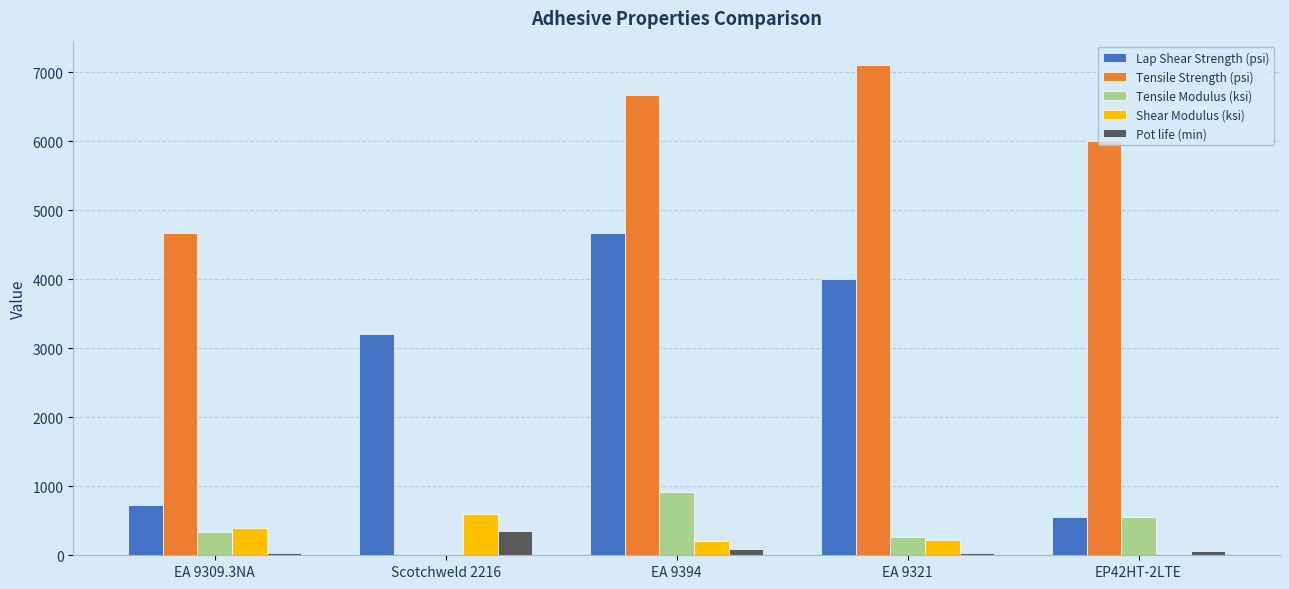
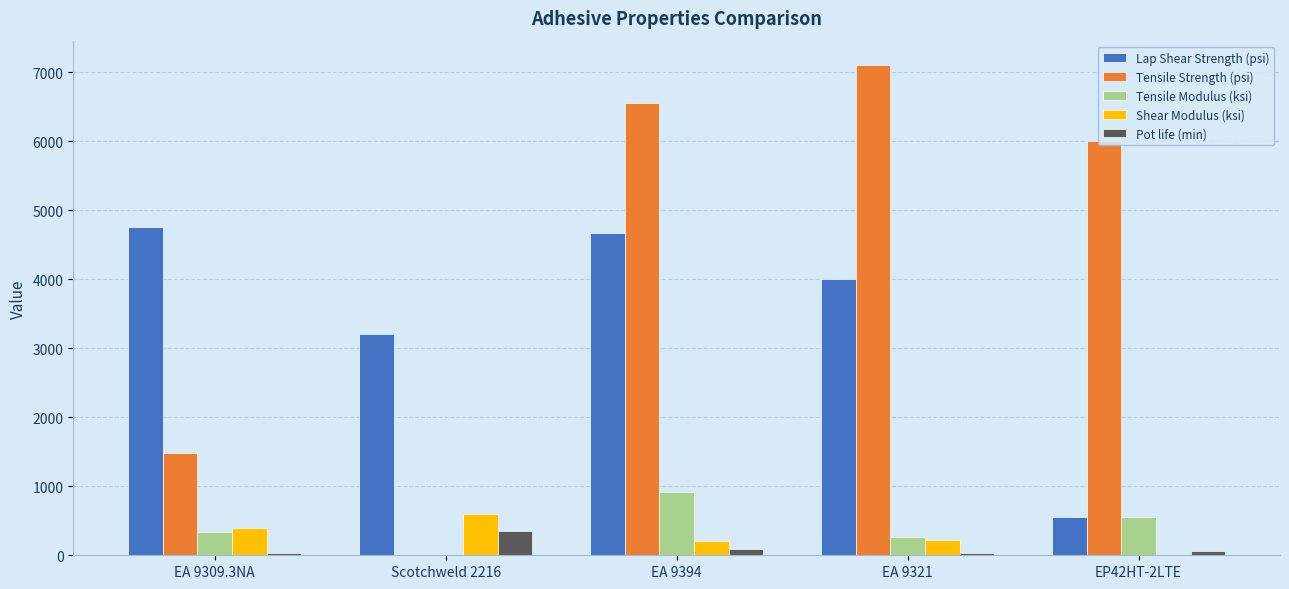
Lap Shear Strength (psi), EA 9309.3NA: 700 -> 4800
Tensile Strength (psi), EA 9309.3NA: 4700 -> 1500
Tensile Strength (psi), EA 9394: 6700 -> 6600
